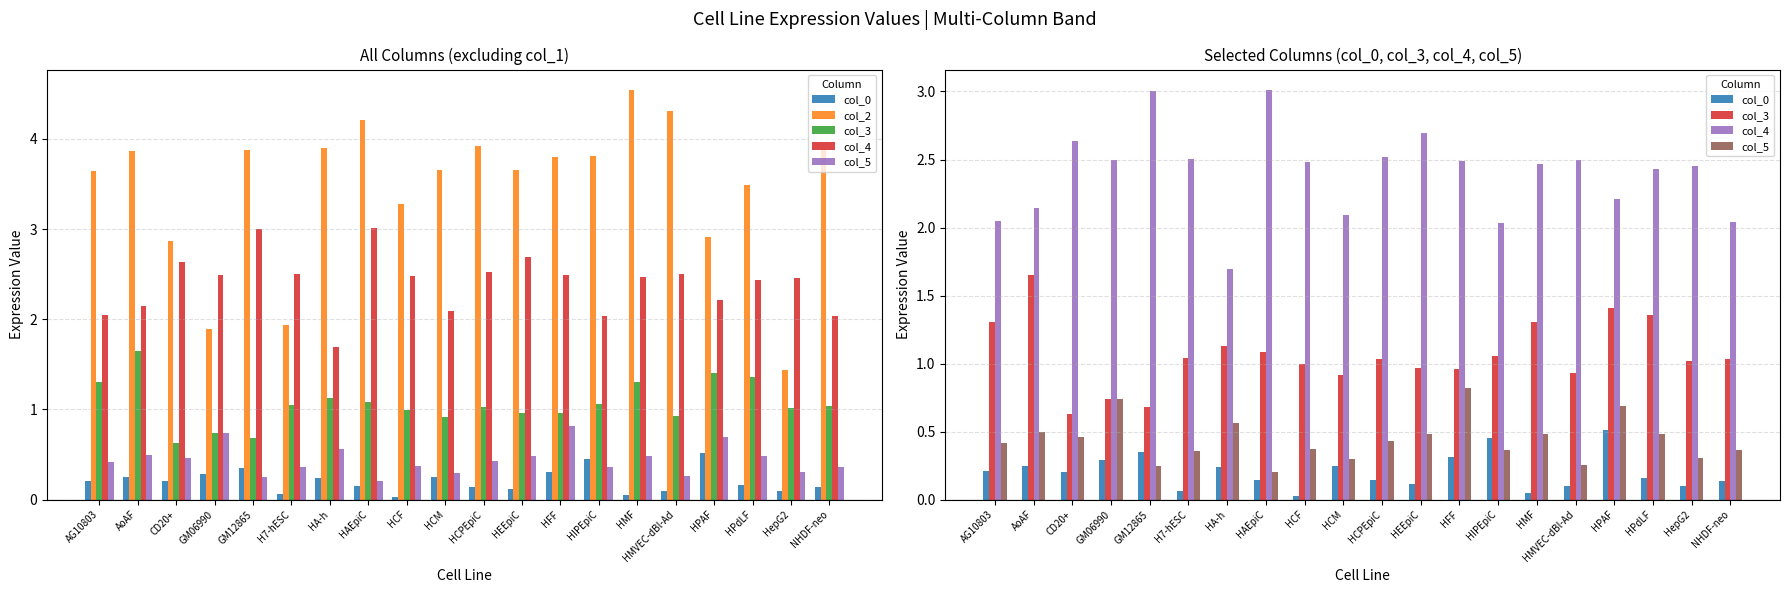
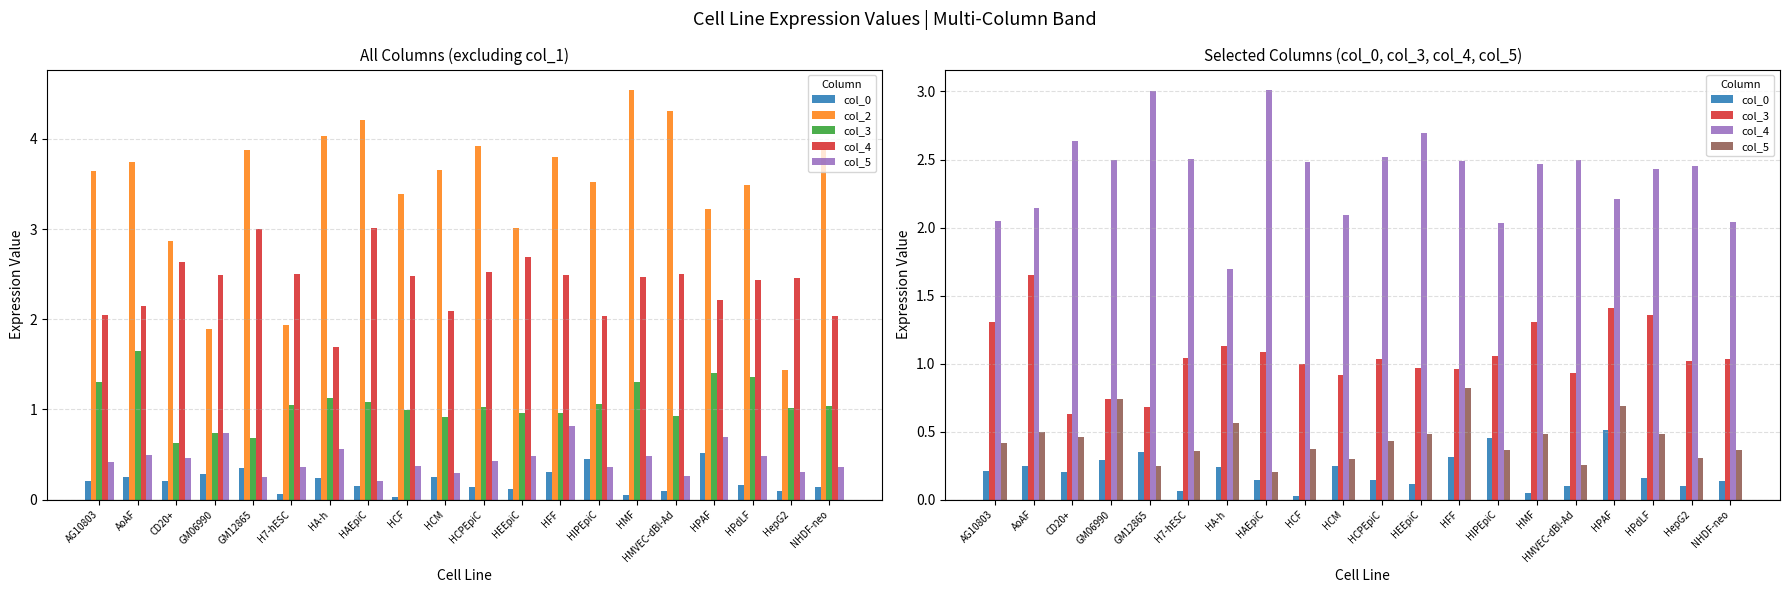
All Columns (excluding col_1), col_2, AoAF: 3.9 -> 3.7
All Columns (excluding col_1), col_2, HA-h: 3.9 -> 4.0
All Columns (excluding col_1), col_2, HCF: 3.3 -> 3.4
All Columns (excluding col_1), col_2, HEEpiC: 3.7 -> 3.0
All Columns (excluding col_1), col_2, HIPEpiC: 3.8 -> 3.5
All Columns (excluding col_1), col_2, HPAF: 2.9 -> 3.2
